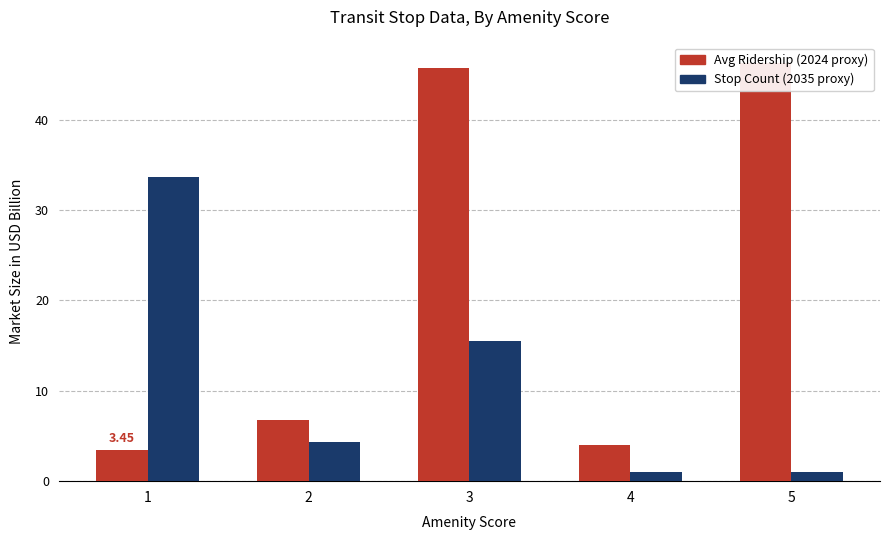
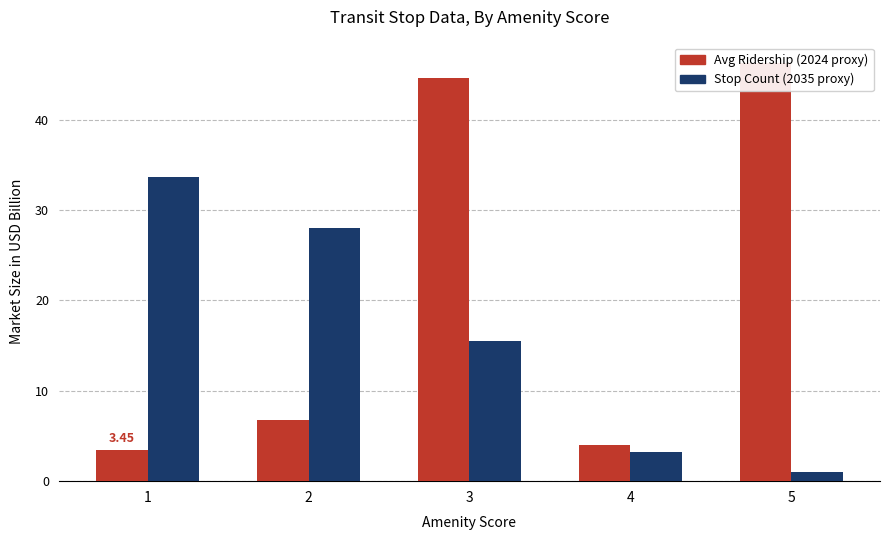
Stop Count (2035 proxy), 2: 4 -> 28
Avg Ridership (2024 proxy), 3: 46 -> 45
Stop Count (2035 proxy), 4: 1 -> 3
